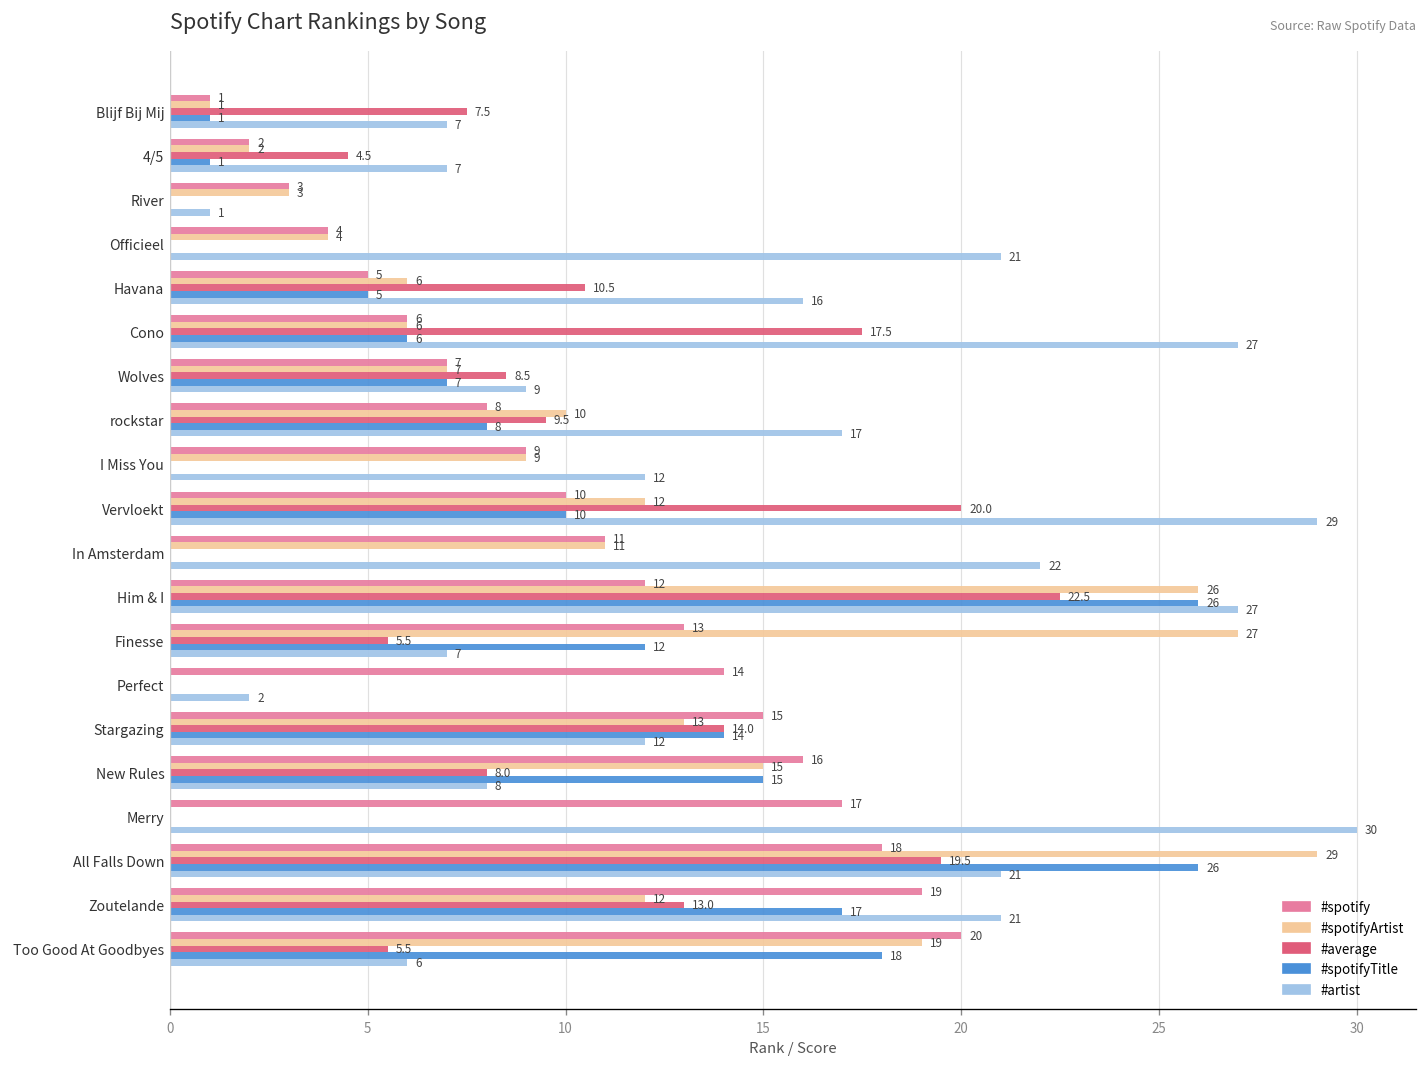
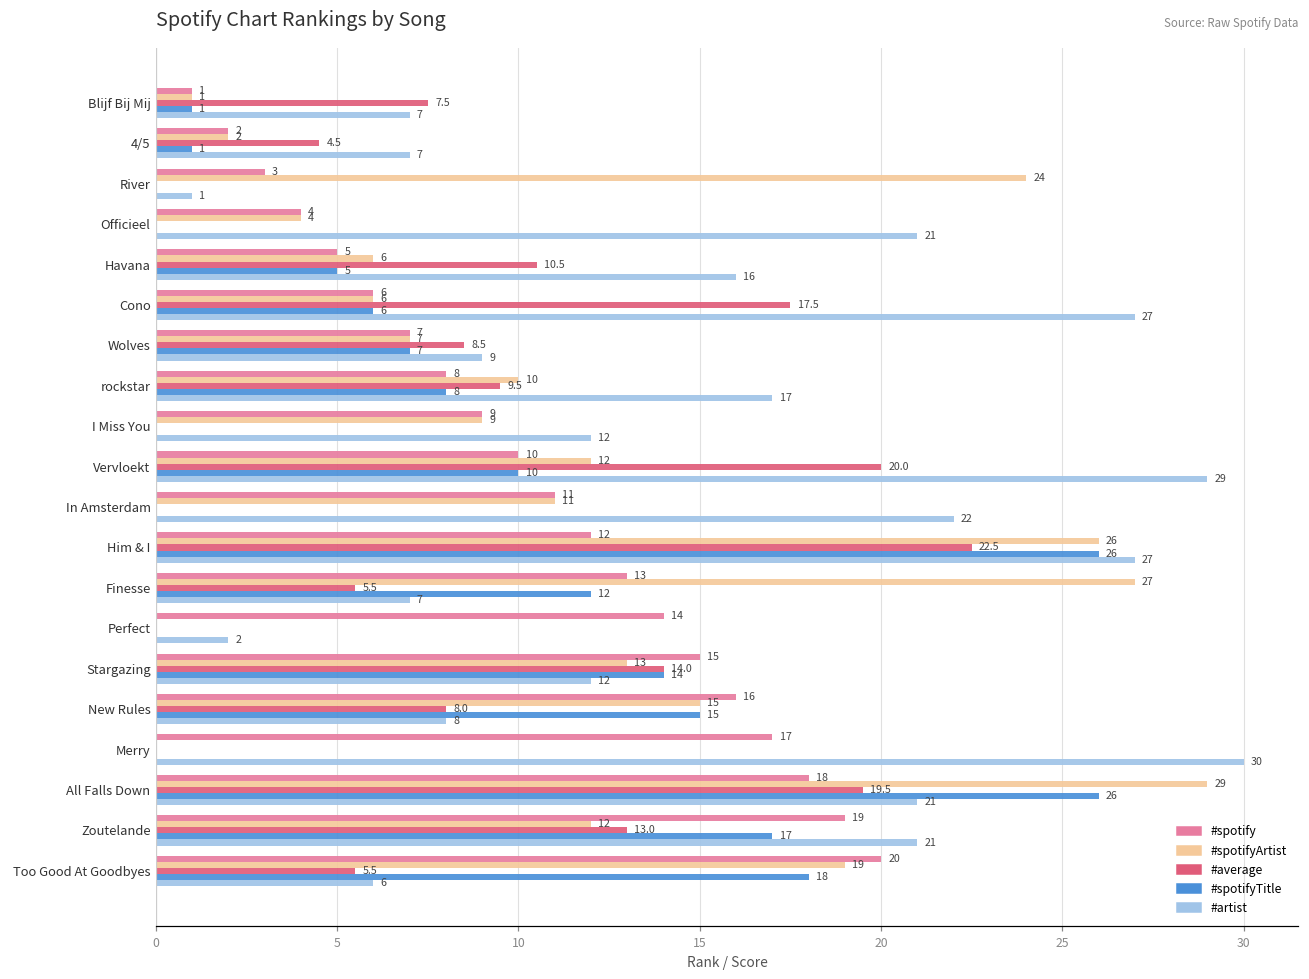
#spotifyArtist, River: 3 -> 24
